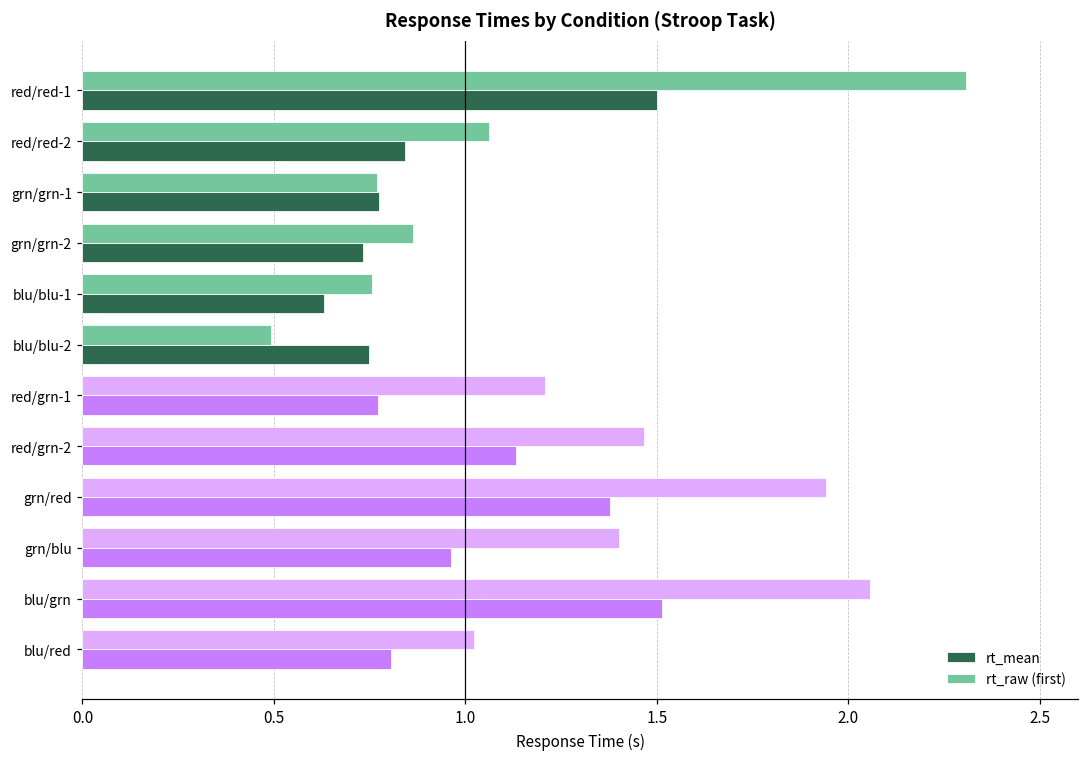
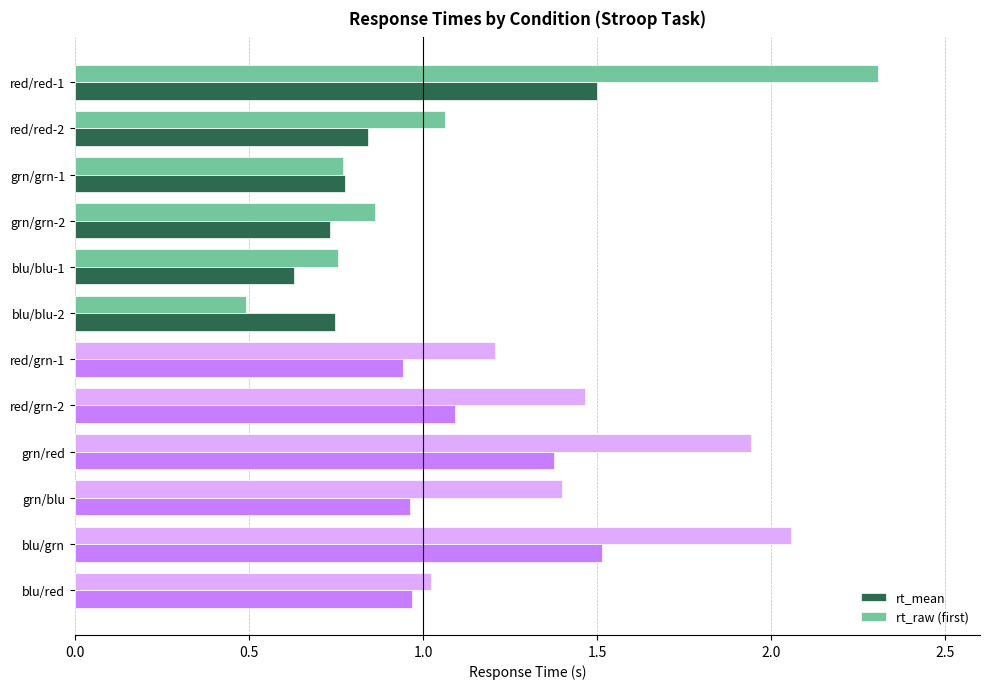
rt_mean, red/grn-1: 0.77 -> 0.94
rt_mean, red/grn-2: 1.13 -> 1.09
rt_mean, blu/red: 0.81 -> 0.97
